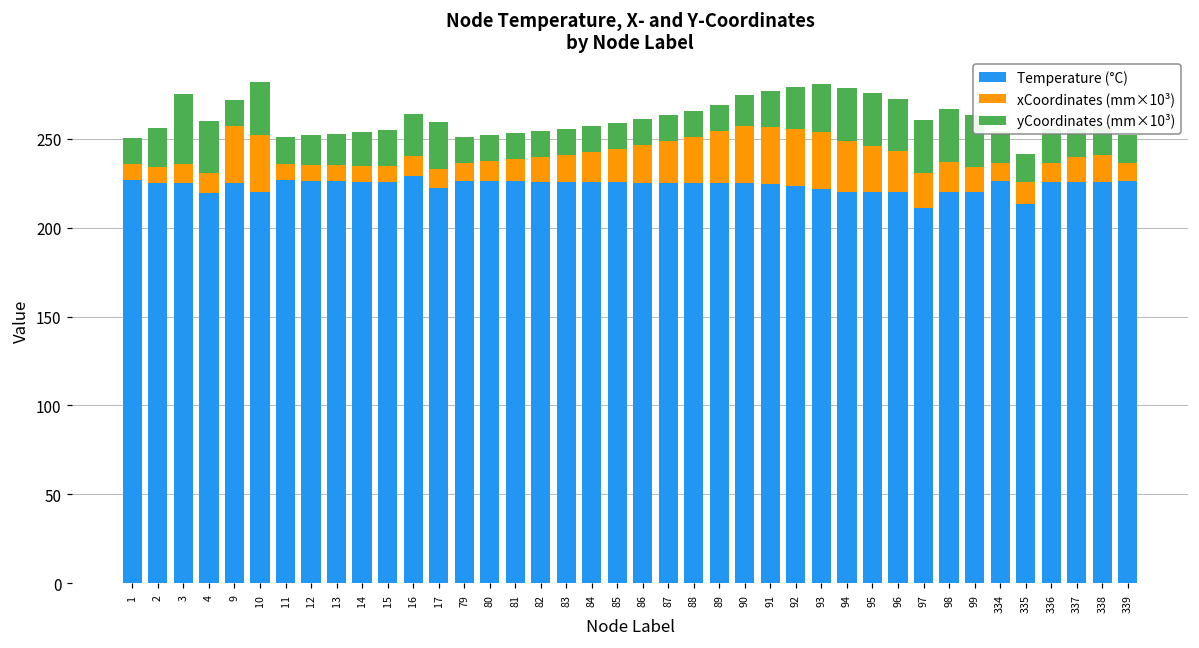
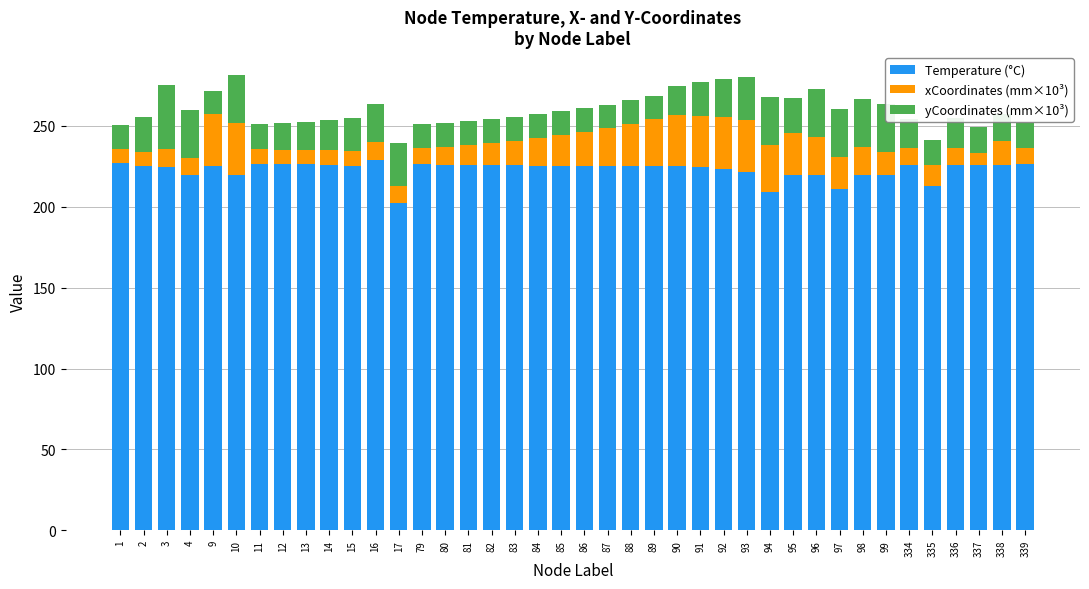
Temperature (°C), 17: 222 -> 202
Temperature (°C), 94: 220 -> 209
yCoordinates (mm×10³), 95: 30 -> 21
xCoordinates (mm×10³), 337: 14 -> 8
